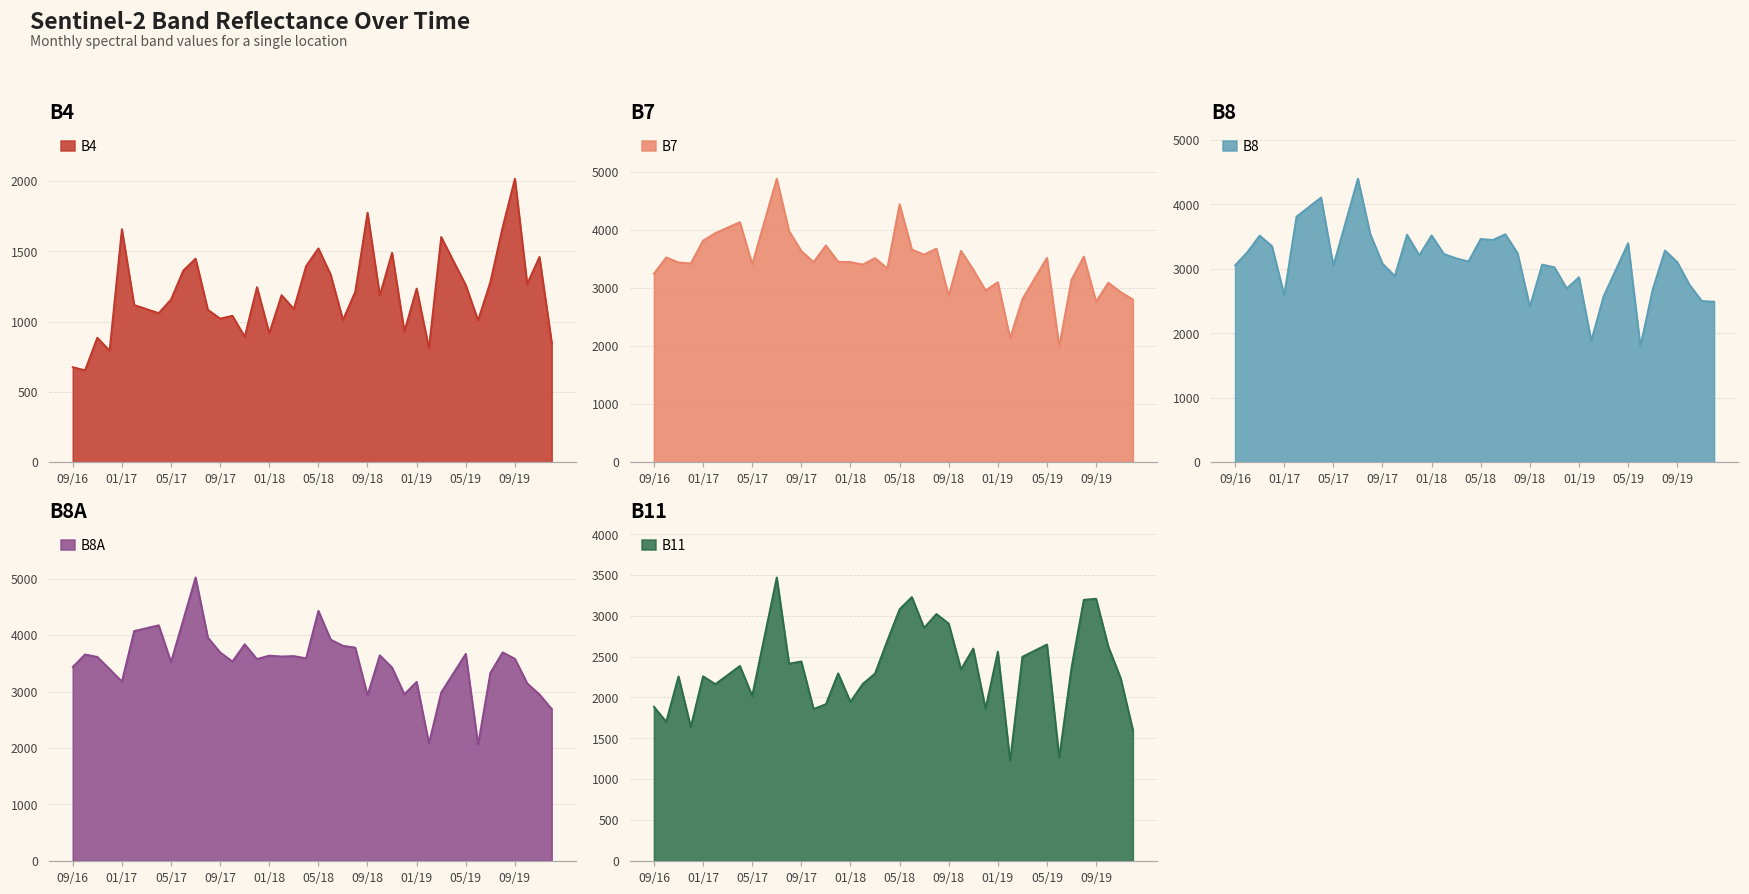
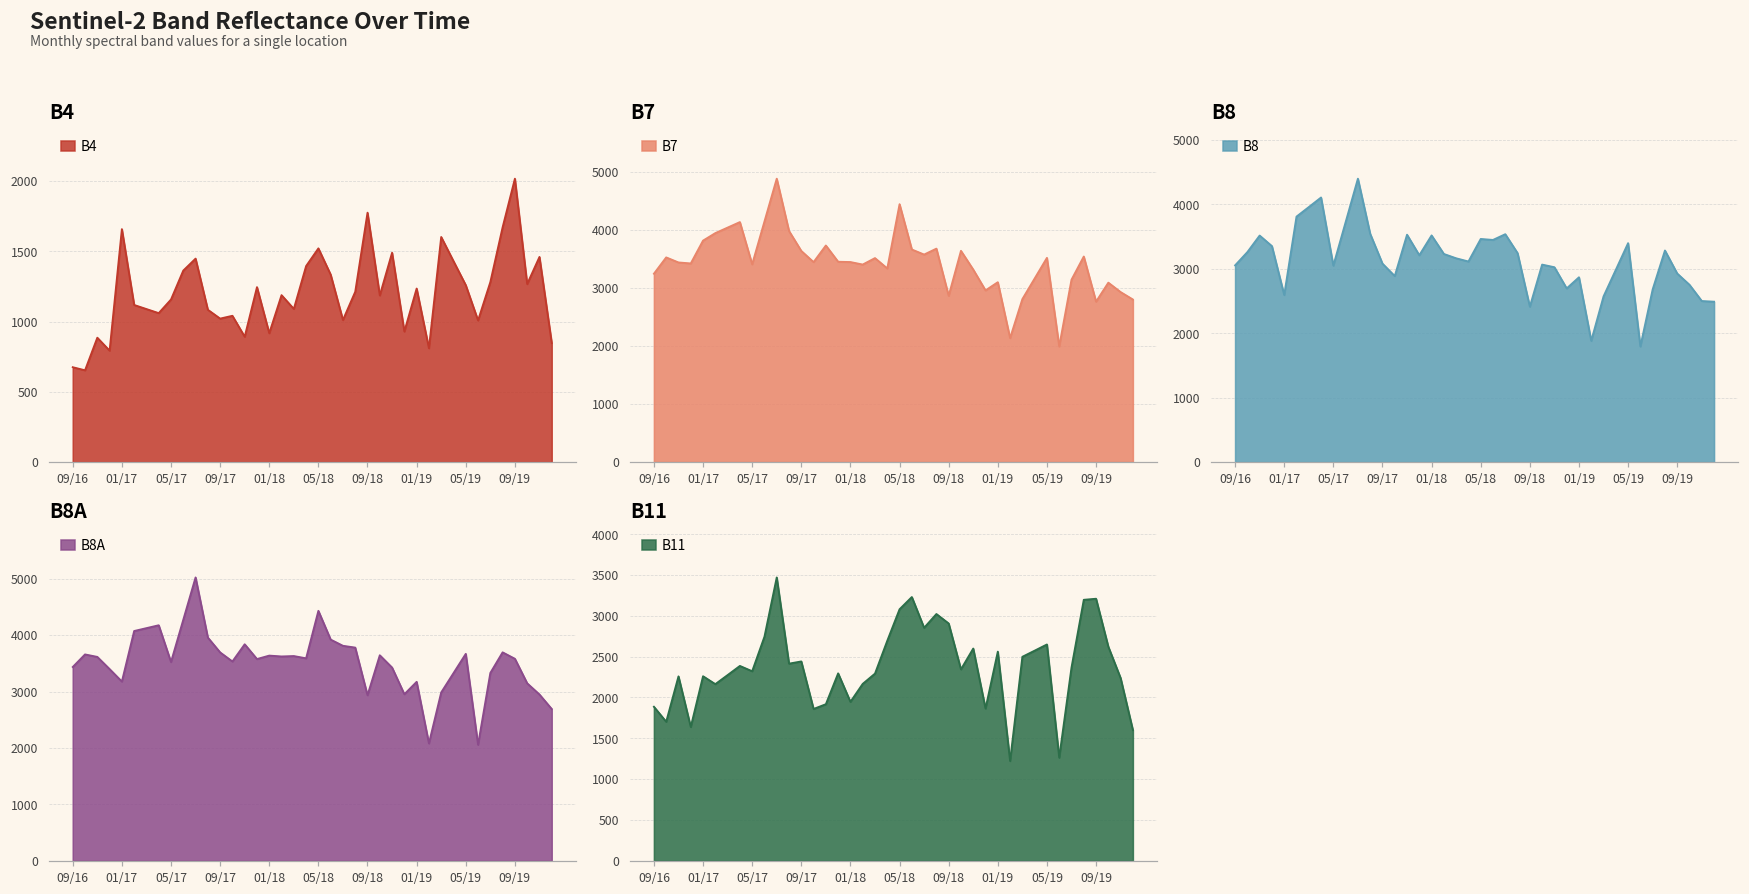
B8, 09/19: 3100 -> 2900
B11, 05/17: 2000 -> 2300
